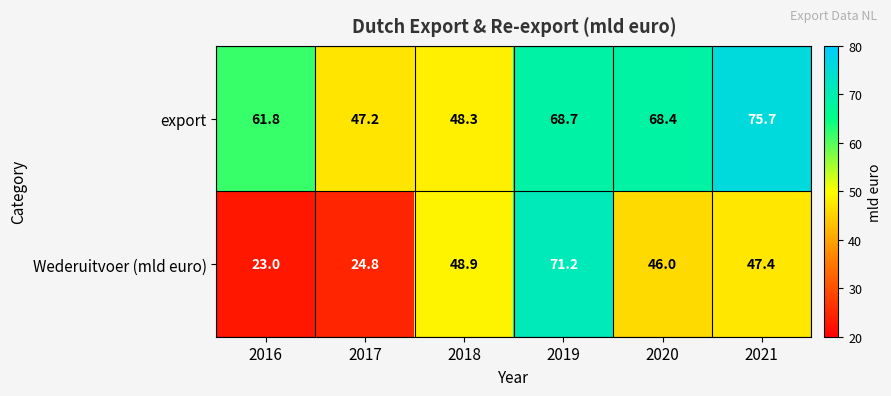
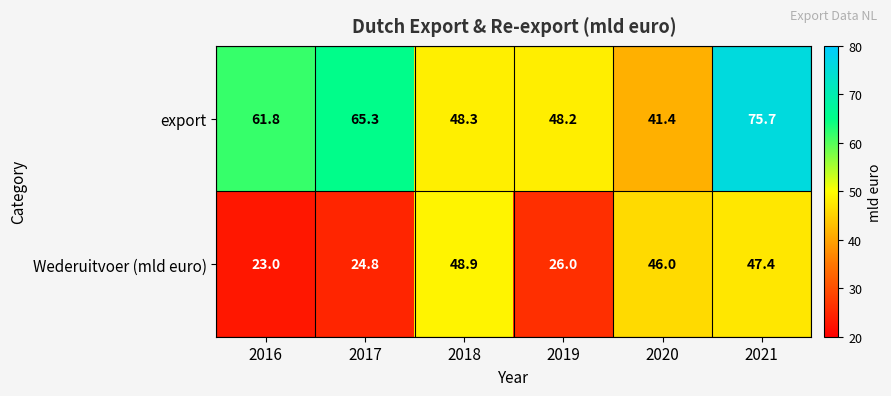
export, 2017: 47.2 -> 65.3
export, 2019: 68.7 -> 48.2
export, 2020: 68.4 -> 41.4
Wederuitvoer (mld euro), 2019: 71.2 -> 26.0
